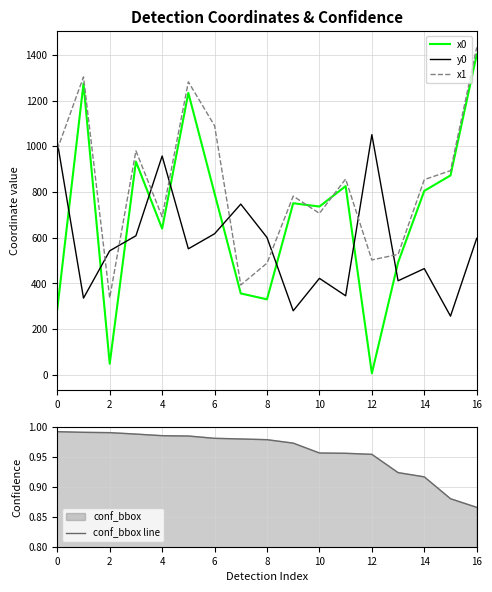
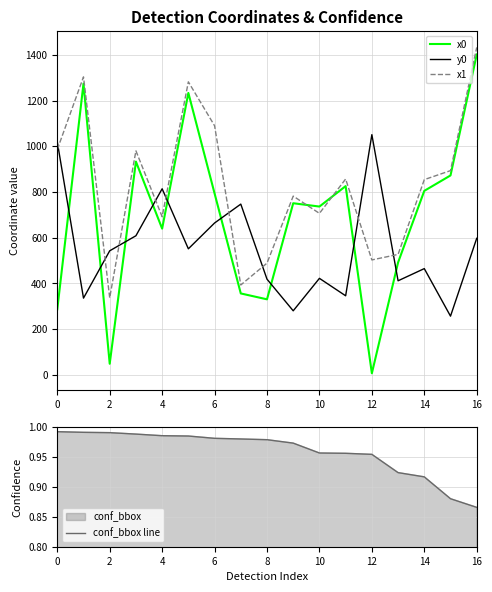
Detection Coordinates & Confidence, y0, 4: 960 -> 810
Detection Coordinates & Confidence, y0, 6: 620 -> 660
Detection Coordinates & Confidence, y0, 8: 600 -> 420
